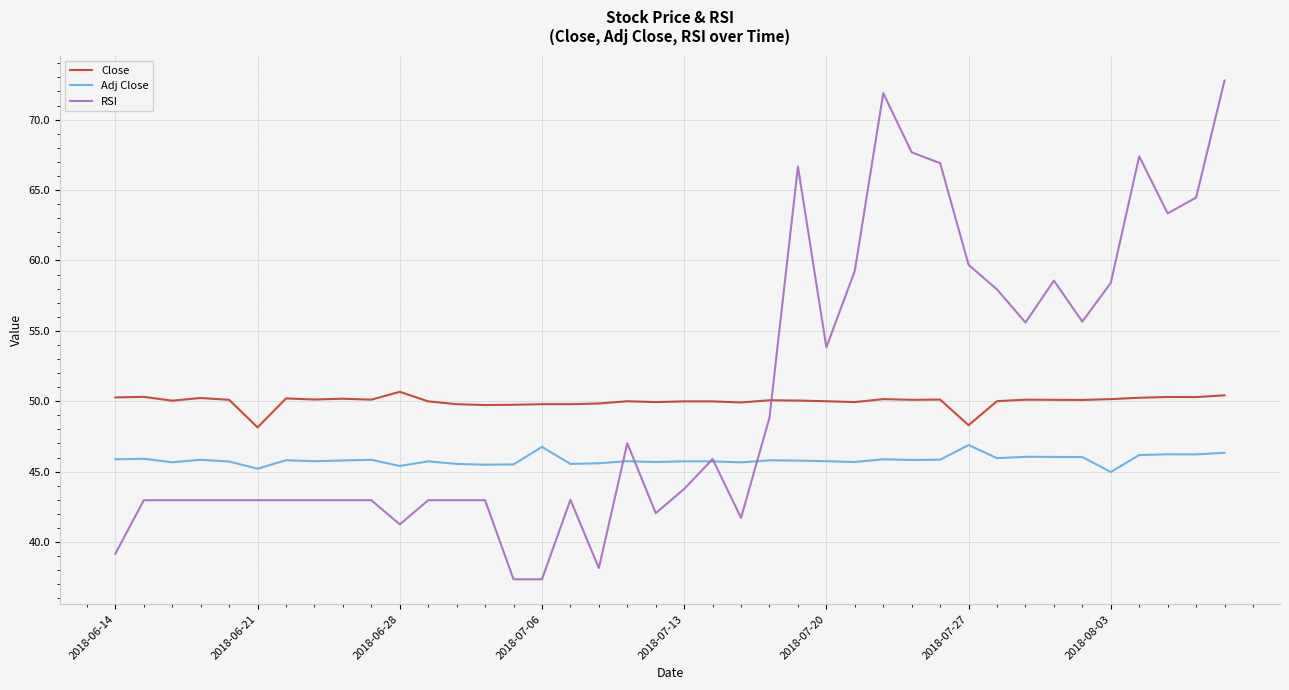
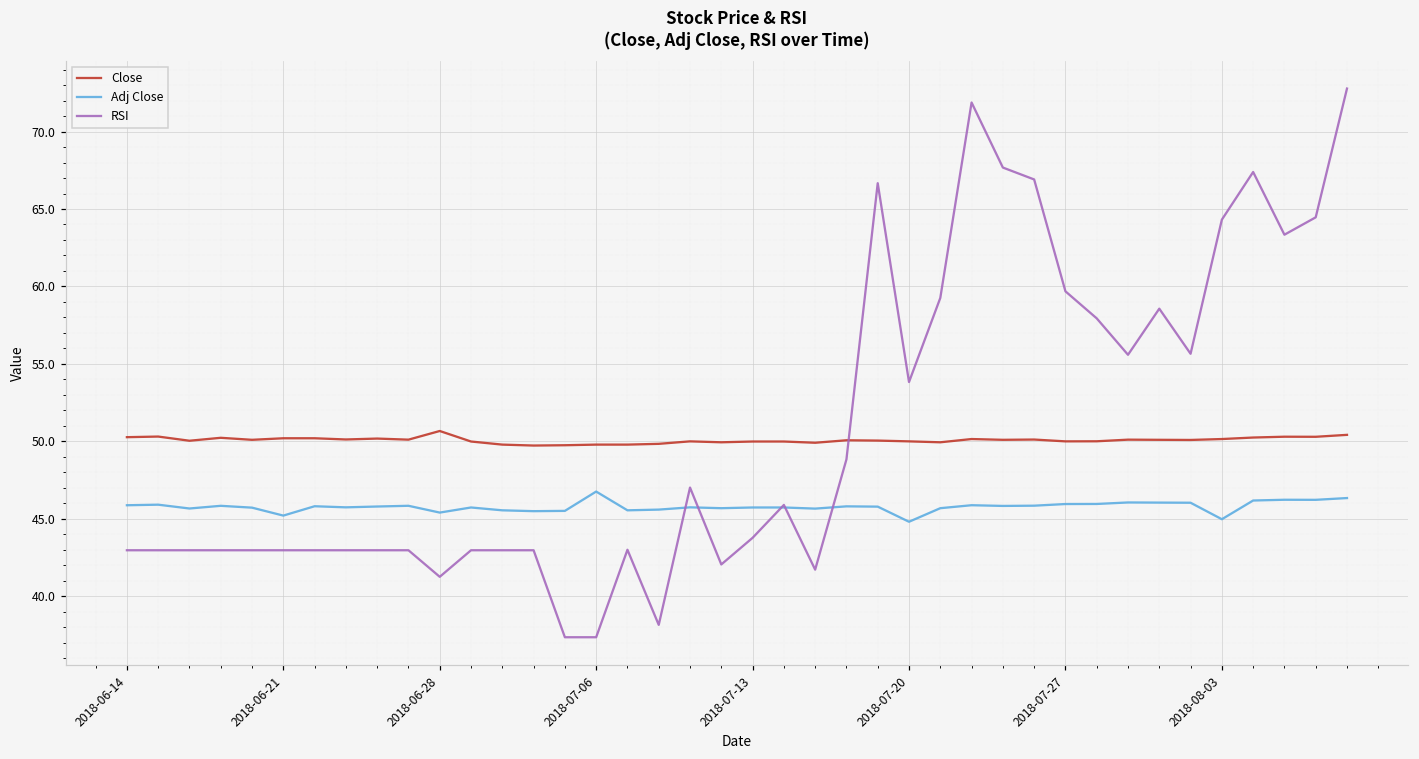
RSI, 2018-06-14: 39.2 -> 43.0
Close, 2018-06-21: 48.1 -> 50.2
Adj Close, 2018-07-20: 45.7 -> 44.8
Close, 2018-07-27: 48.3 -> 50.0
Adj Close, 2018-07-27: 46.9 -> 46.0
RSI, 2018-08-03: 58.4 -> 64.3
